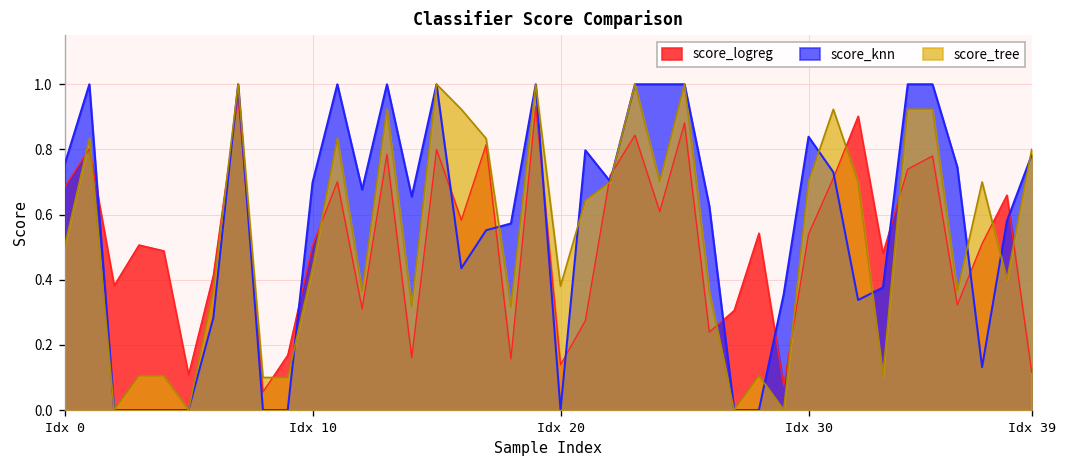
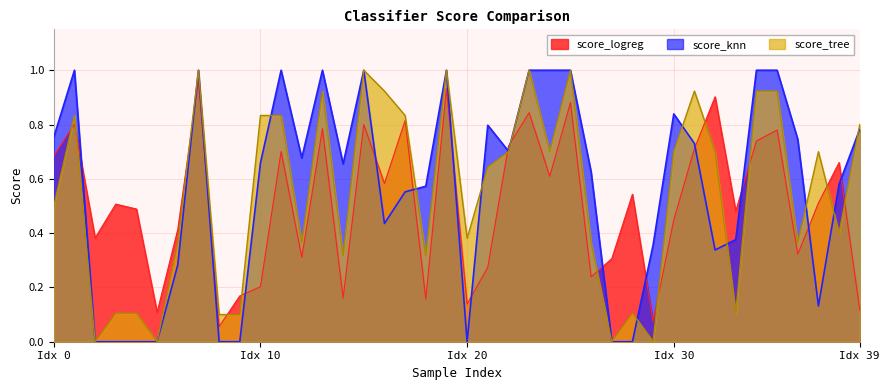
score_logreg, Idx 10: 0.50 -> 0.20
score_knn, Idx 10: 0.70 -> 0.66
score_tree, Idx 10: 0.44 -> 0.83
score_logreg, Idx 30: 0.54 -> 0.45
